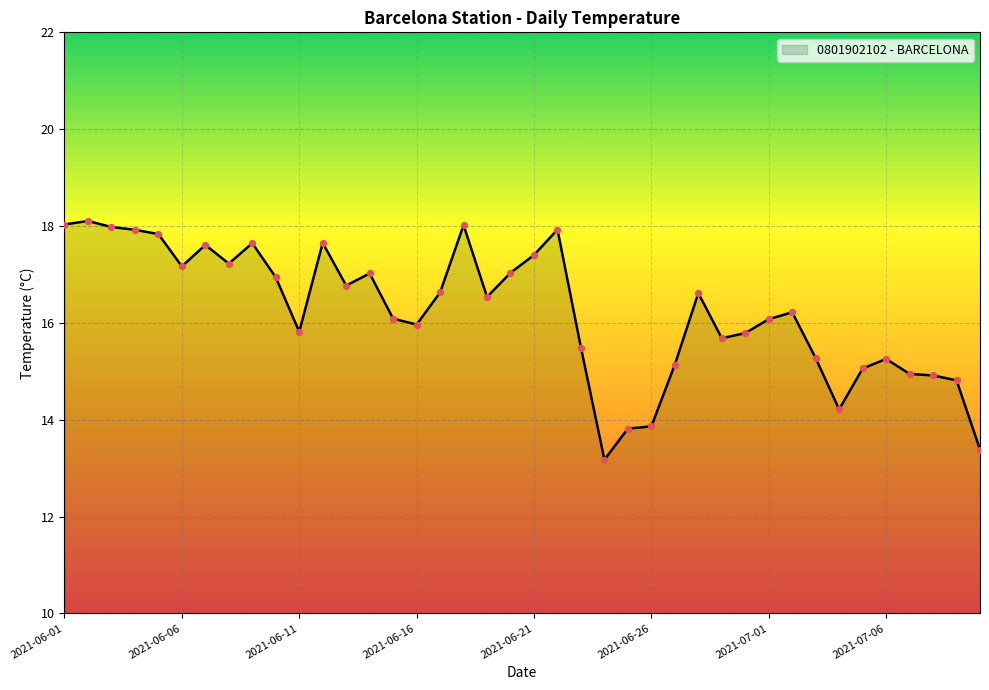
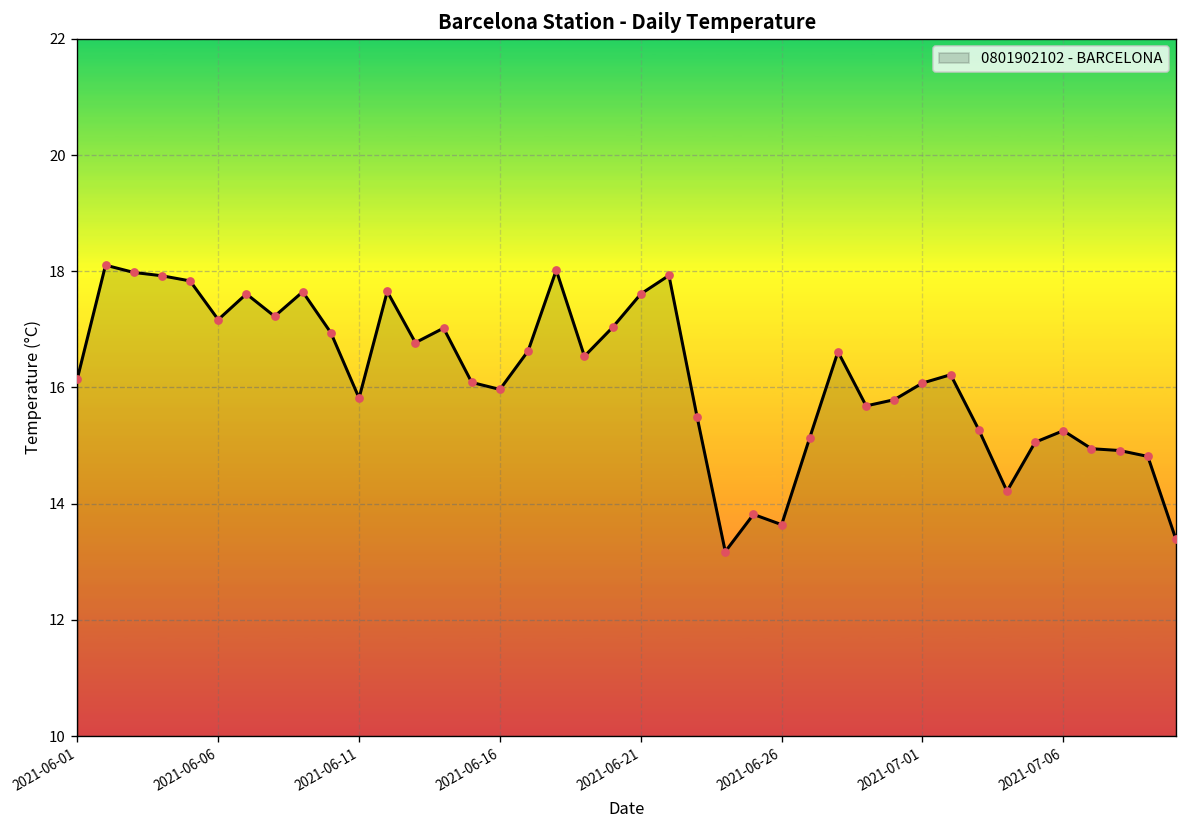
2021-06-01: 18.0 -> 16.2
2021-06-21: 17.4 -> 17.6
2021-06-26: 13.9 -> 13.6
